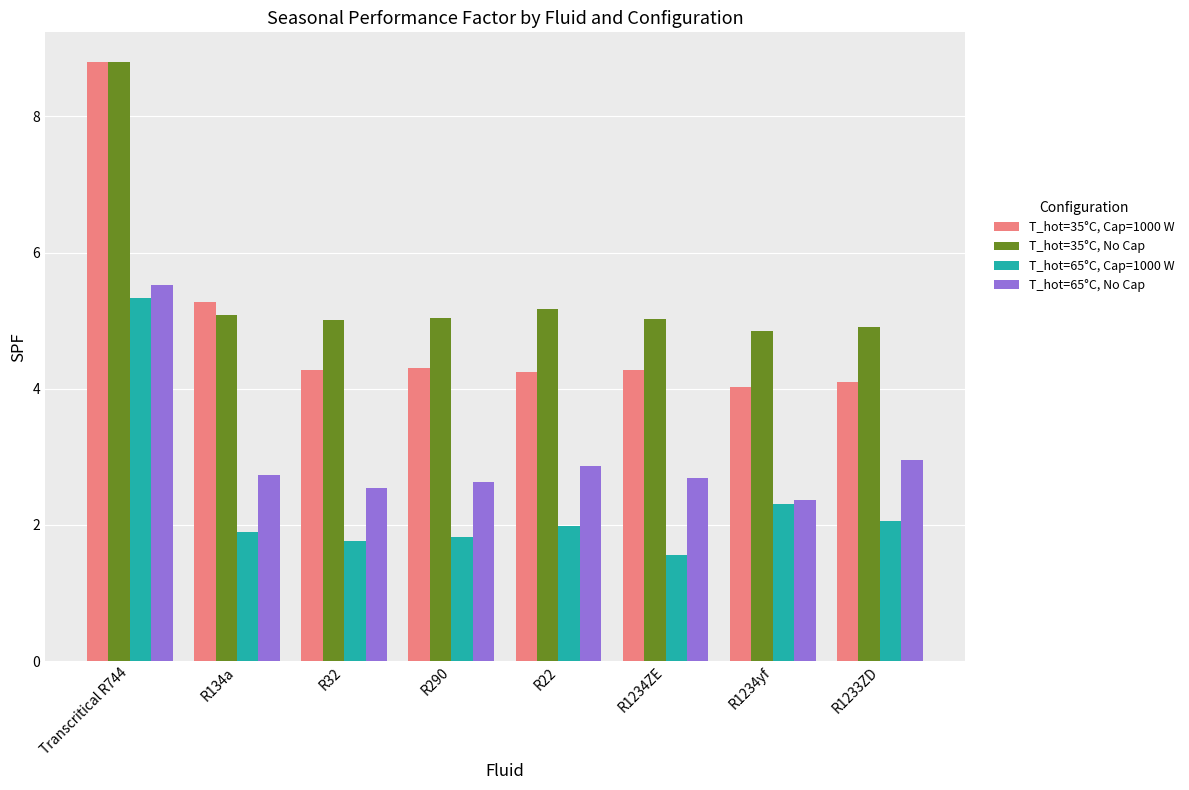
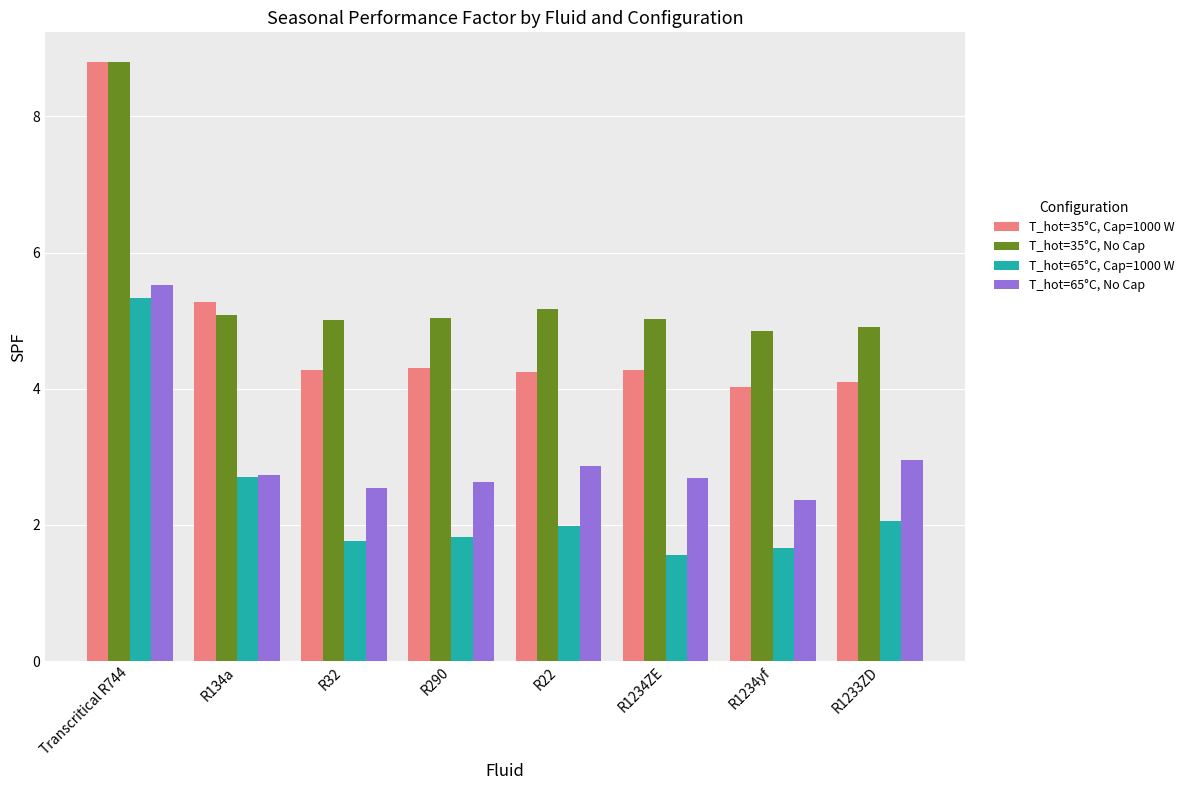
T_hot=65°C, Cap=1000 W, R134a: 1.9 -> 2.7
T_hot=65°C, Cap=1000 W, R1234yf: 2.3 -> 1.7
